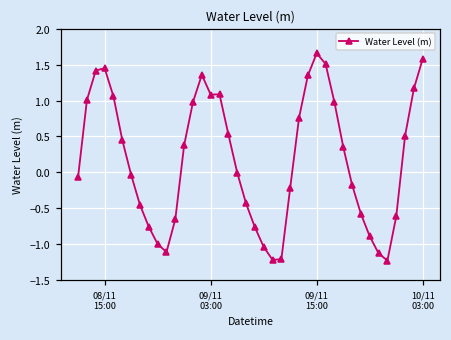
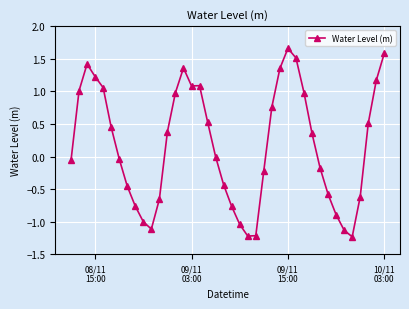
08/11 15:00: 1.5 -> 1.2
